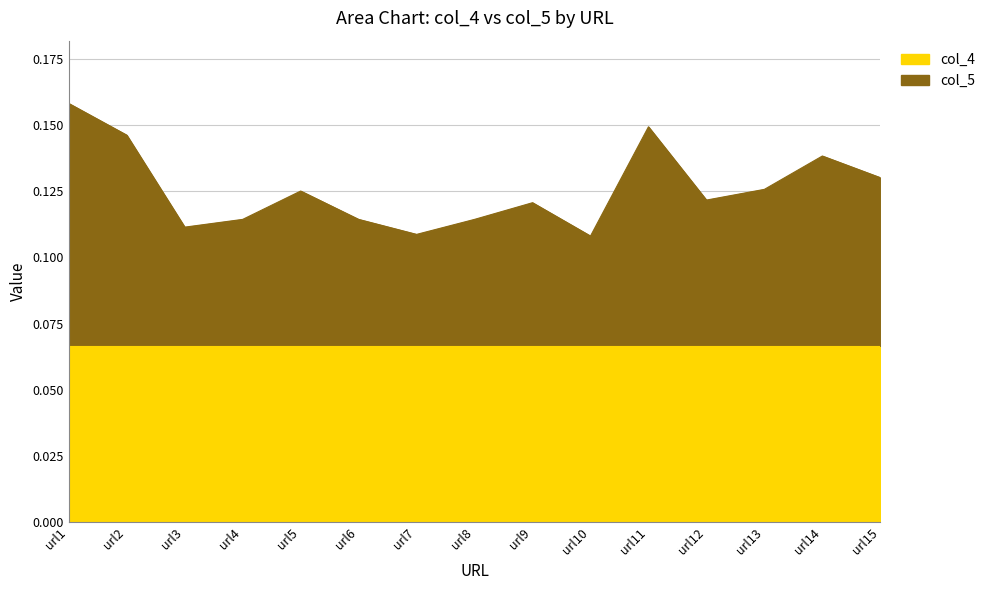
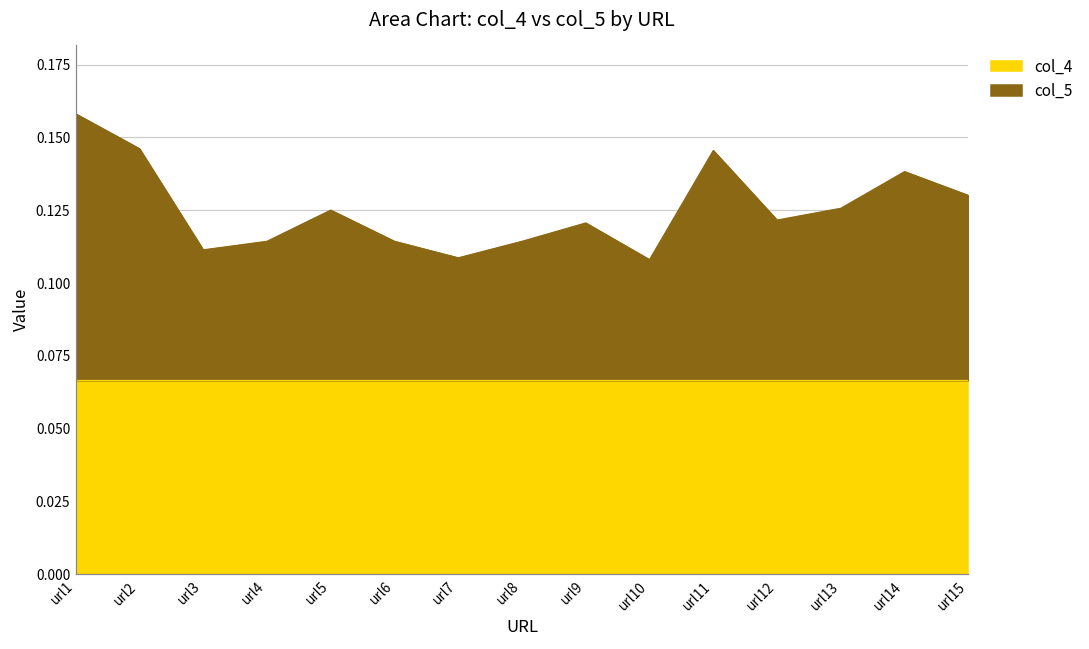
col_5, url11: 0.149 -> 0.146
